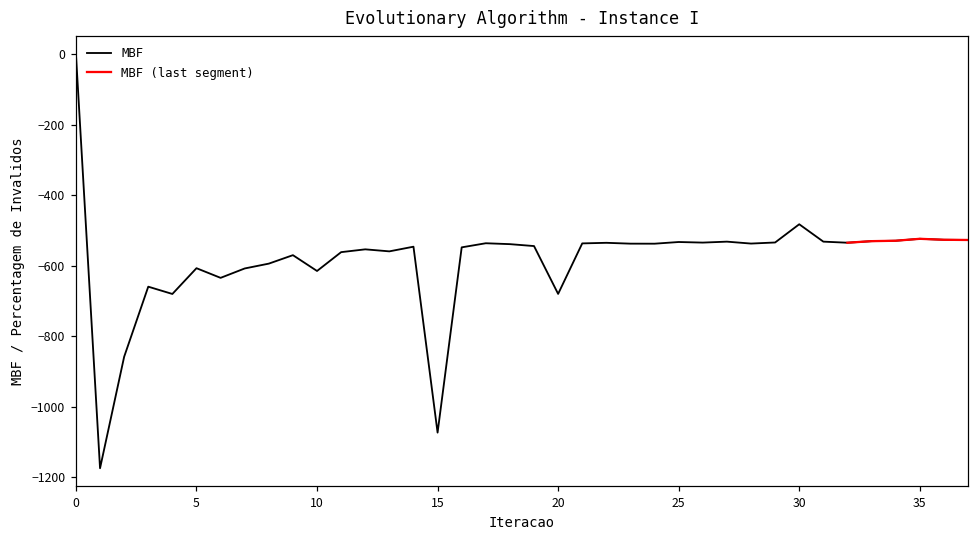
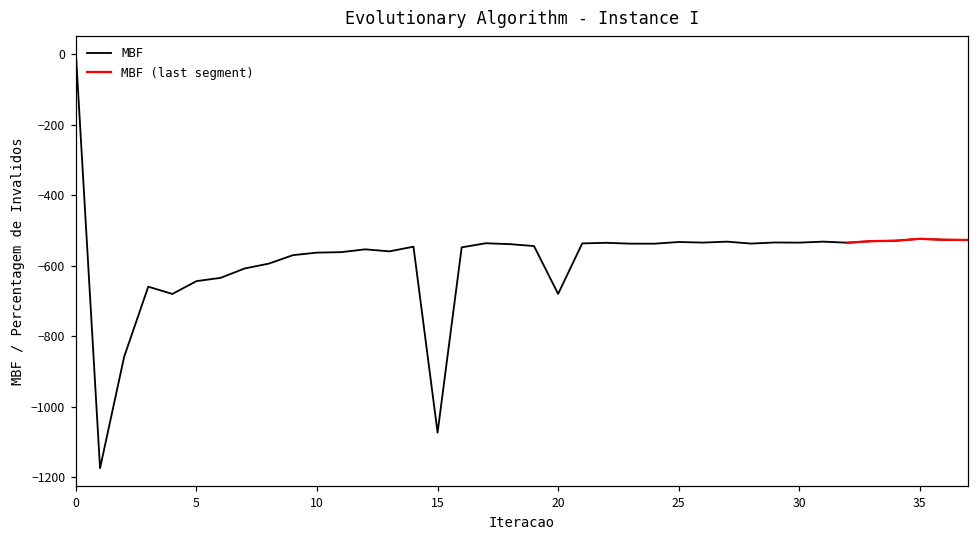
MBF, 5: -610 -> -640
MBF, 10: -610 -> -560
MBF, 30: -480 -> -530
